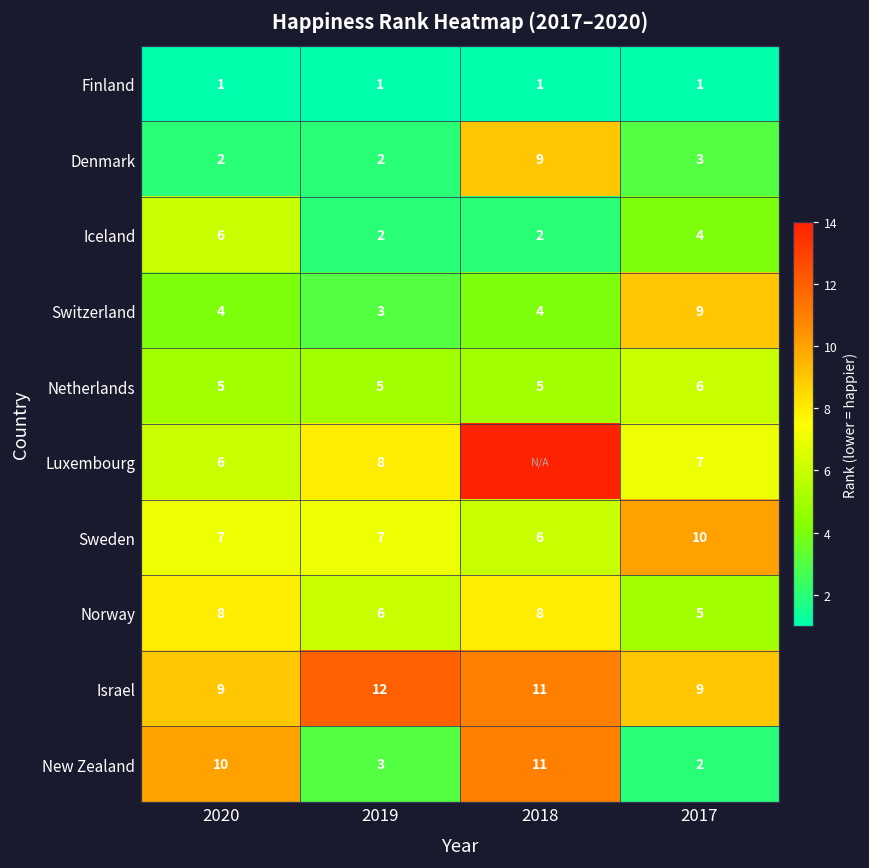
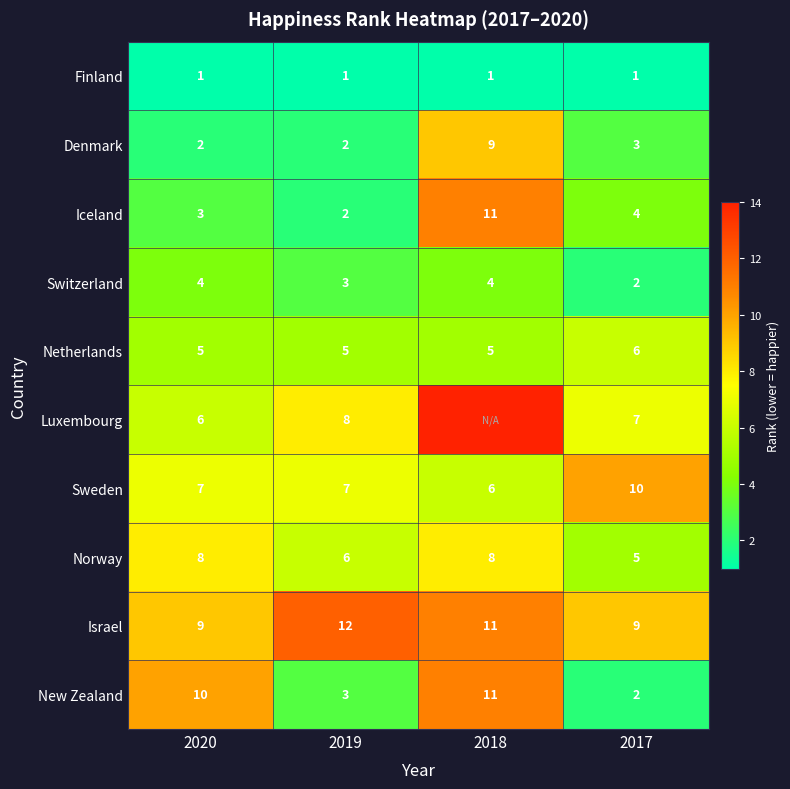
Iceland, 2020: 6 -> 3
Iceland, 2018: 2 -> 11
Switzerland, 2017: 9 -> 2
